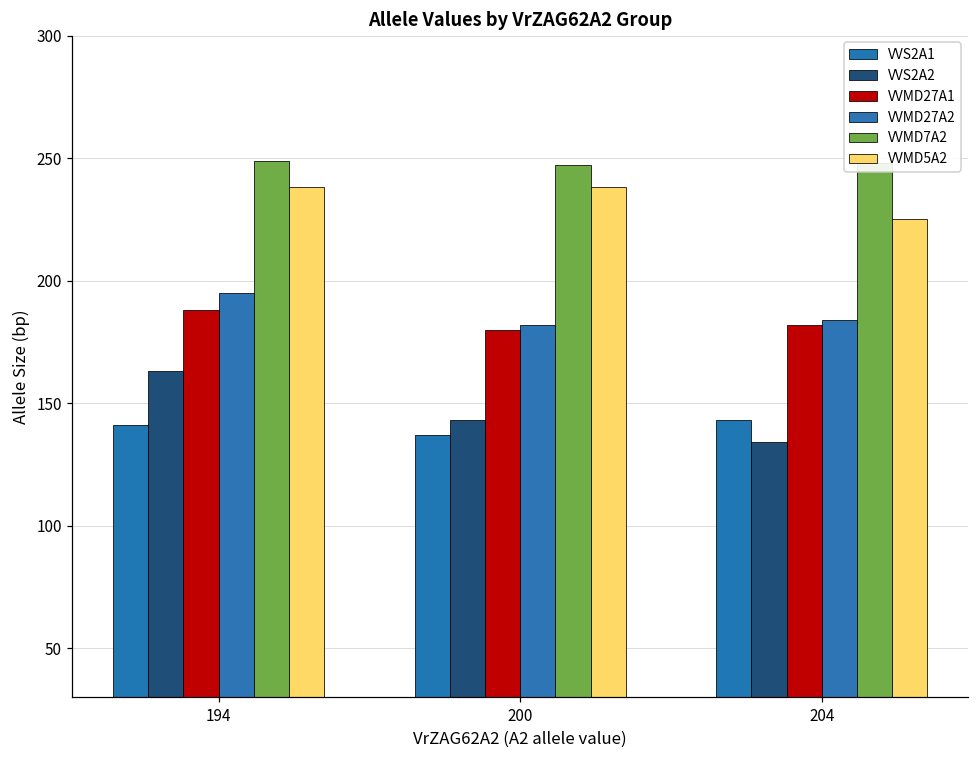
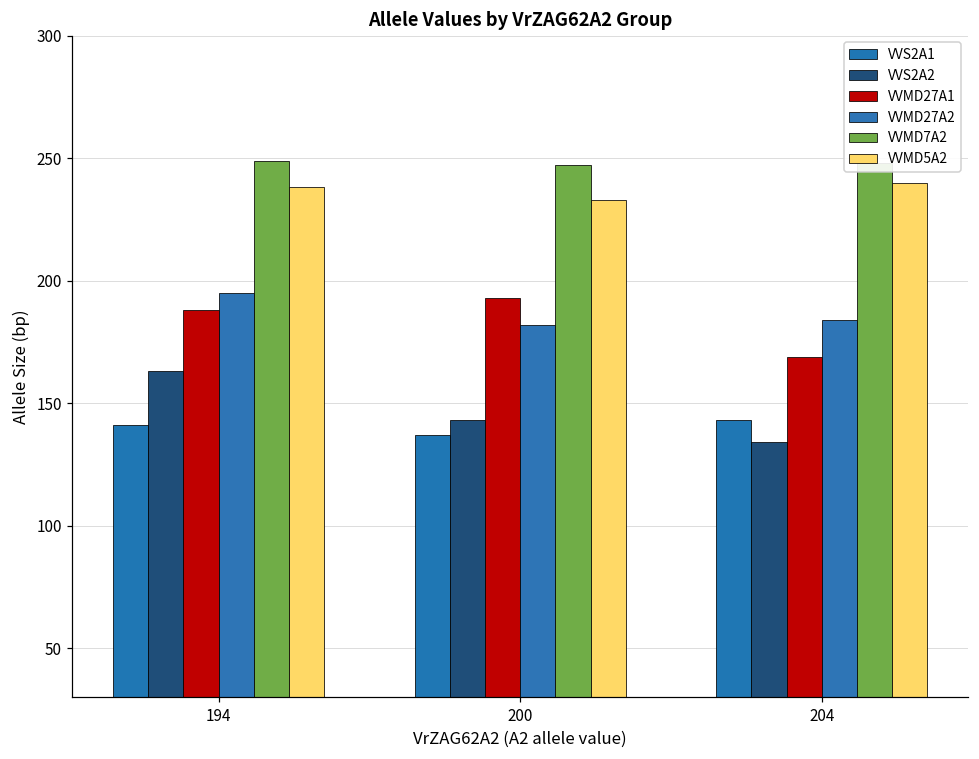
VVMD27A1, 200: 180 -> 193
VVMD5A2, 200: 238 -> 233
VVMD27A1, 204: 182 -> 169
VVMD5A2, 204: 225 -> 240
